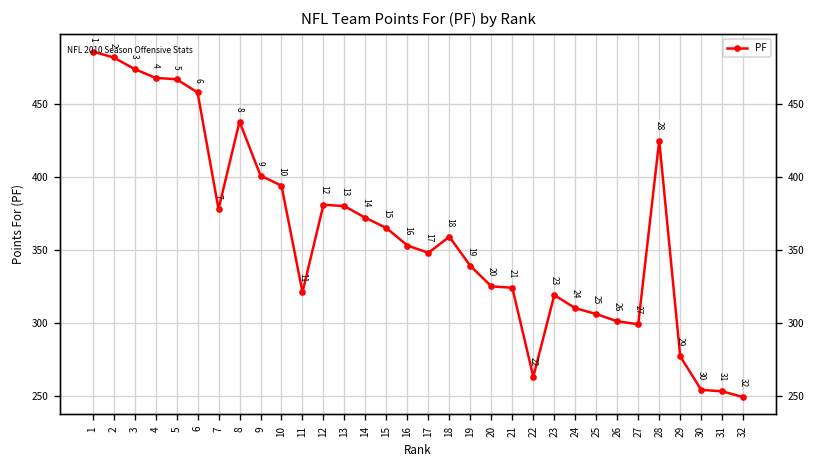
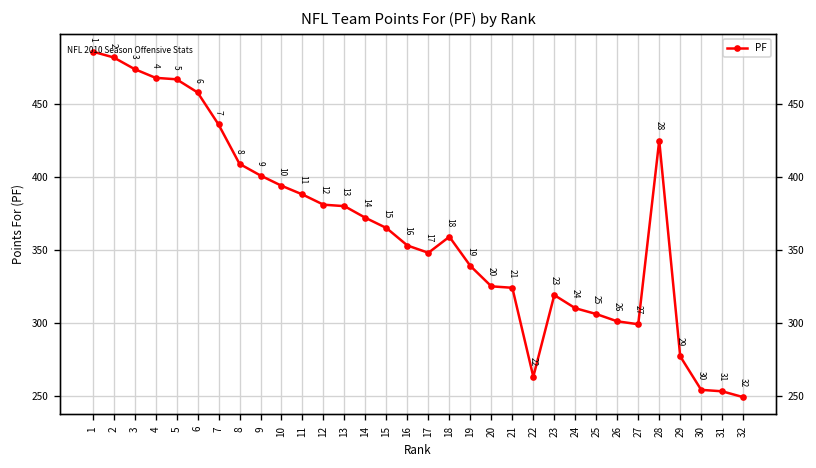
7: 378 -> 436
8: 438 -> 409
11: 321 -> 388
